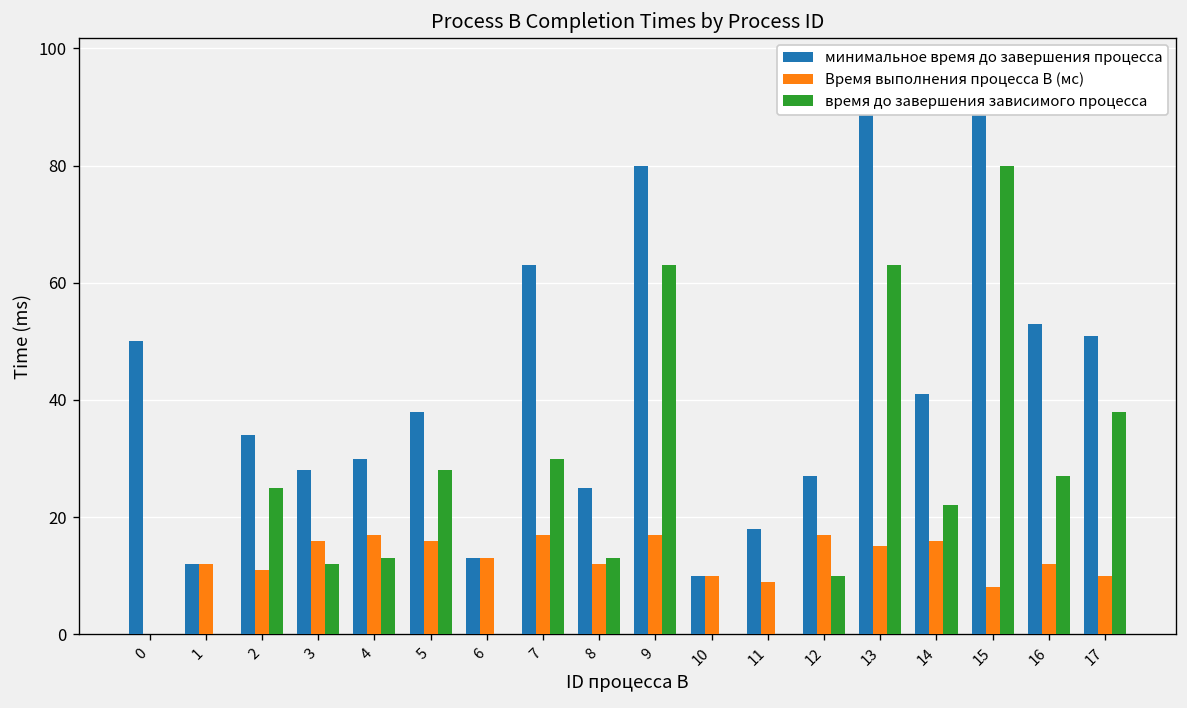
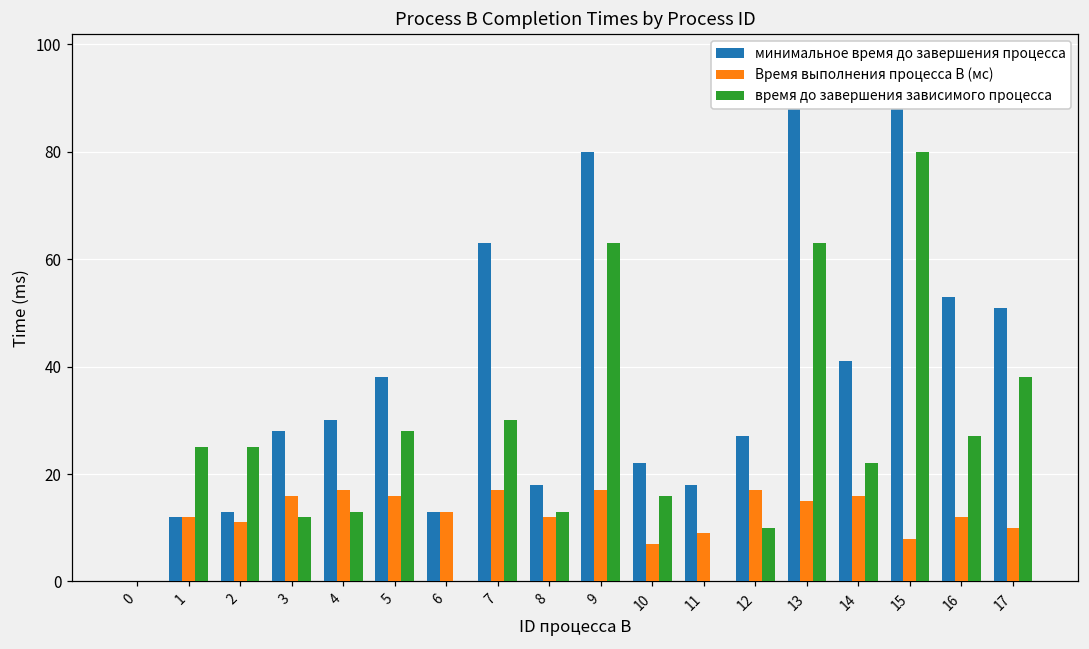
минимальное время до завершения процесса, 0: 50 -> 0
время до завершения зависимого процесса, 1: 0 -> 25
минимальное время до завершения процесса, 2: 34 -> 13
минимальное время до завершения процесса, 8: 25 -> 18
минимальное время до завершения процесса, 10: 10 -> 22
Время выполнения процесса B (мс), 10: 10 -> 7
время до завершения зависимого процесса, 10: 0 -> 16
